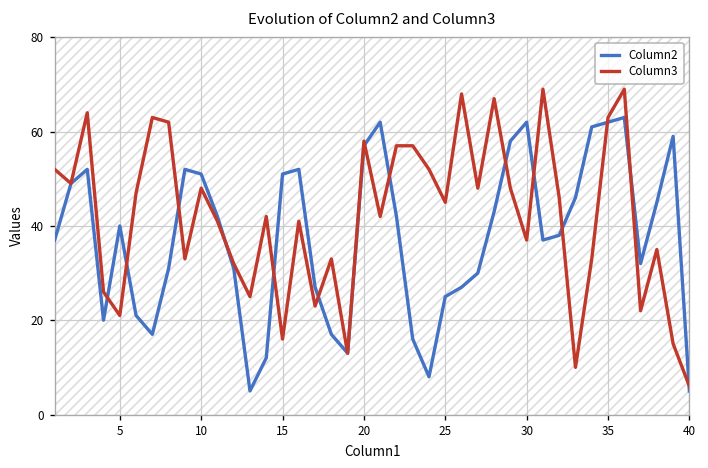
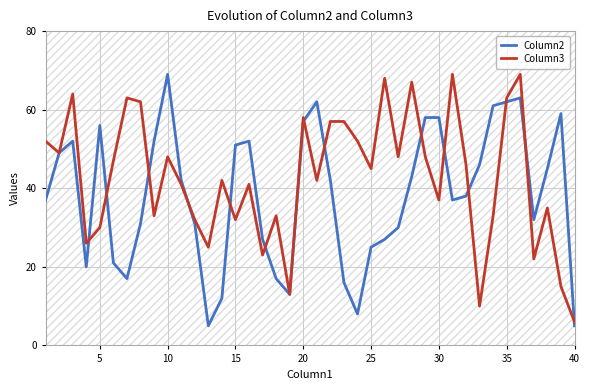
Column2, 5: 40 -> 56
Column3, 5: 21 -> 30
Column2, 10: 51 -> 69
Column3, 15: 16 -> 32
Column2, 30: 62 -> 58
